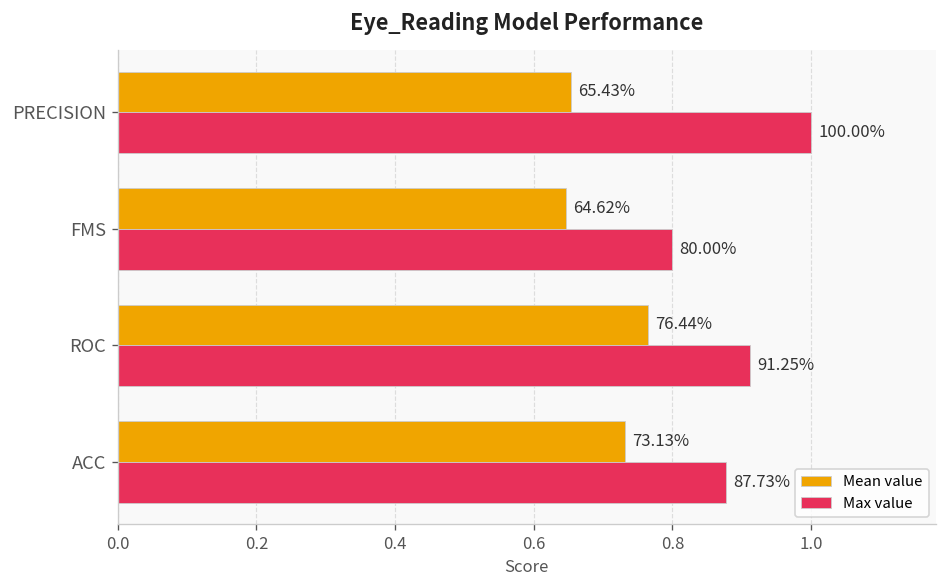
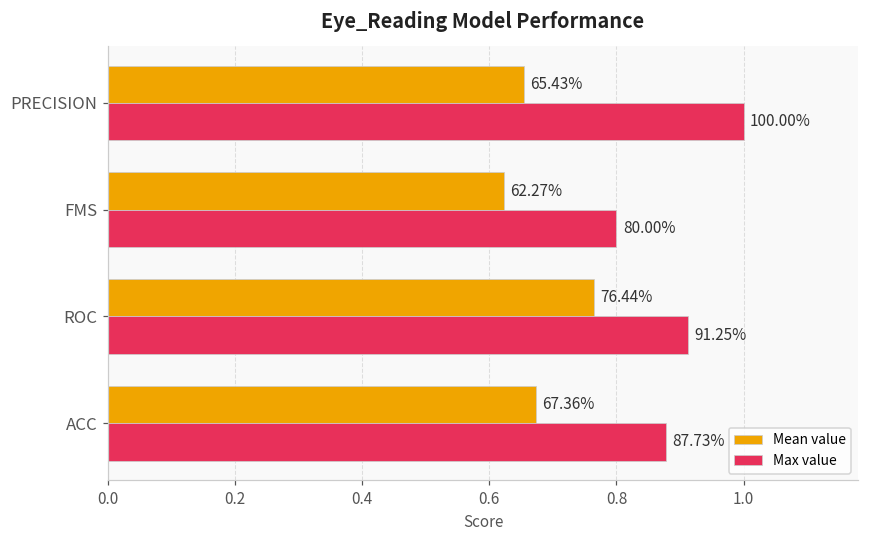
Mean value, FMS: 64.62% -> 62.27%
Mean value, ACC: 73.13% -> 67.36%
